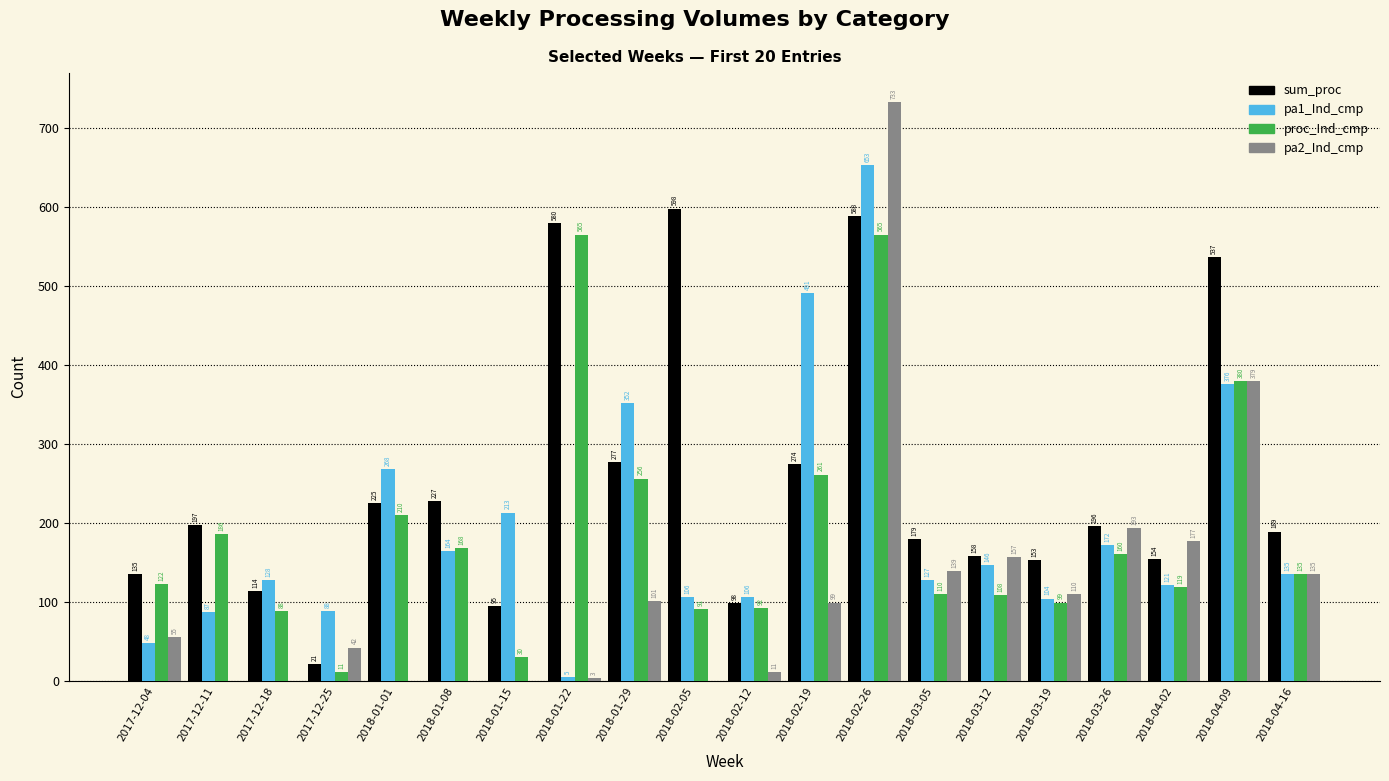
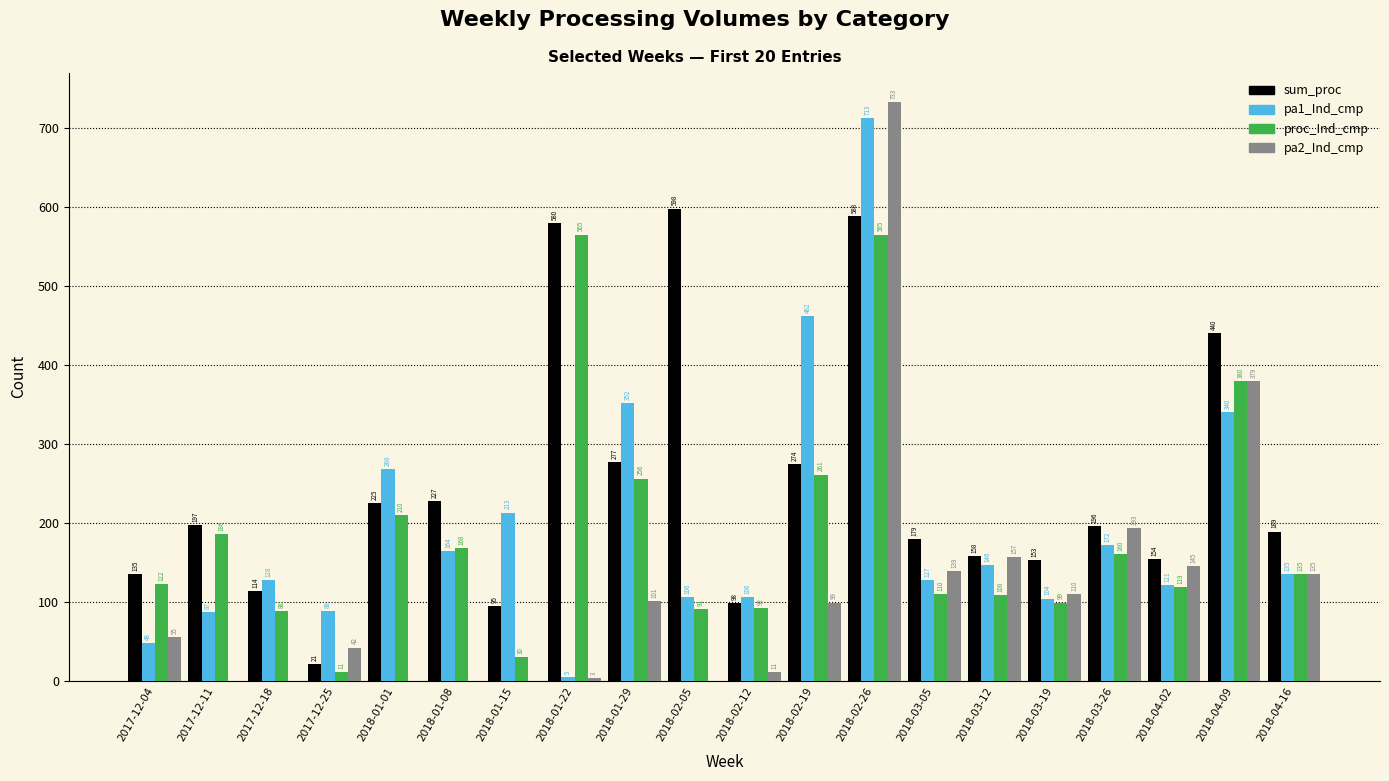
pa1_Ind_cmp, 2018-02-19: 491 -> 462
pa1_Ind_cmp, 2018-02-26: 653 -> 713
pa2_Ind_cmp, 2018-04-02: 177 -> 145
sum_proc, 2018-04-09: 537 -> 440
pa1_Ind_cmp, 2018-04-09: 376 -> 340
